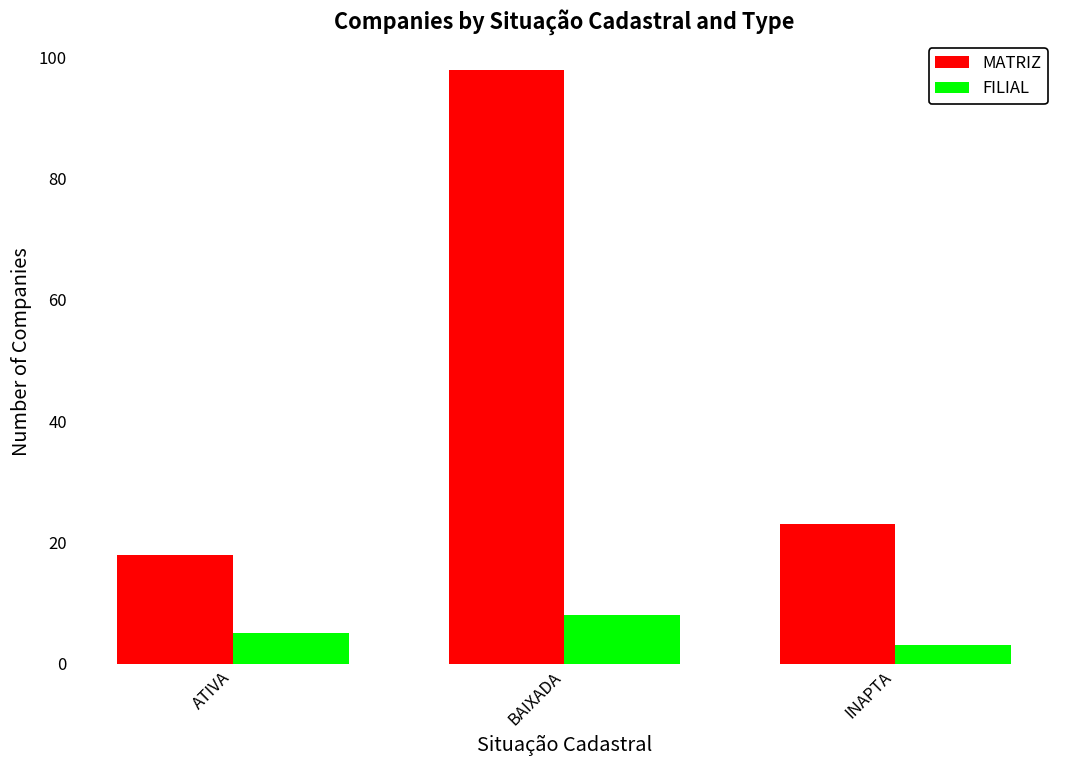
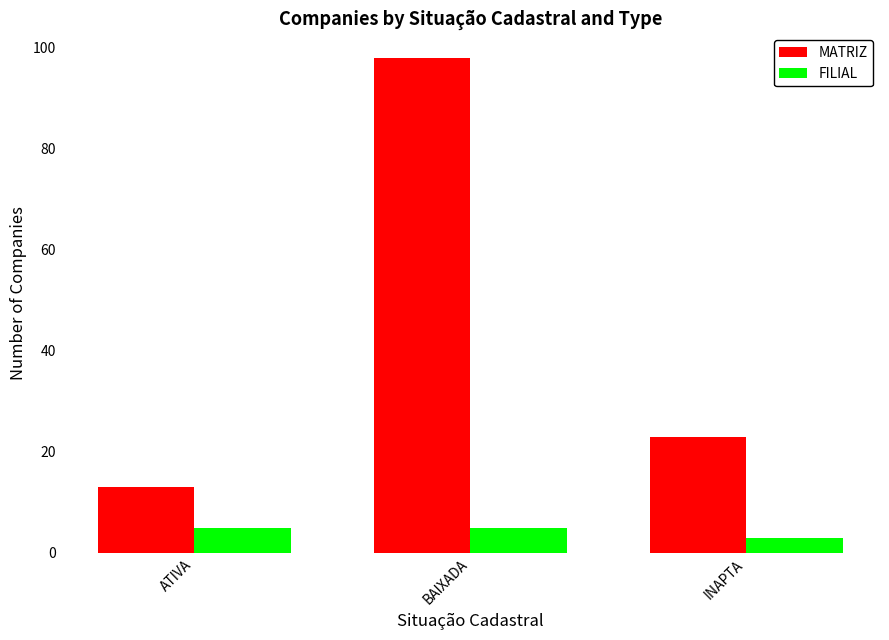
MATRIZ, ATIVA: 18 -> 13
FILIAL, BAIXADA: 8 -> 5
